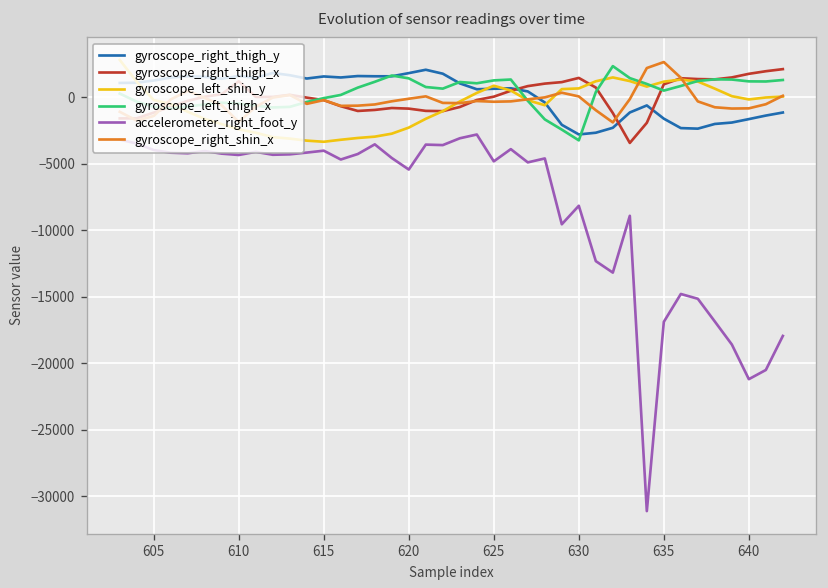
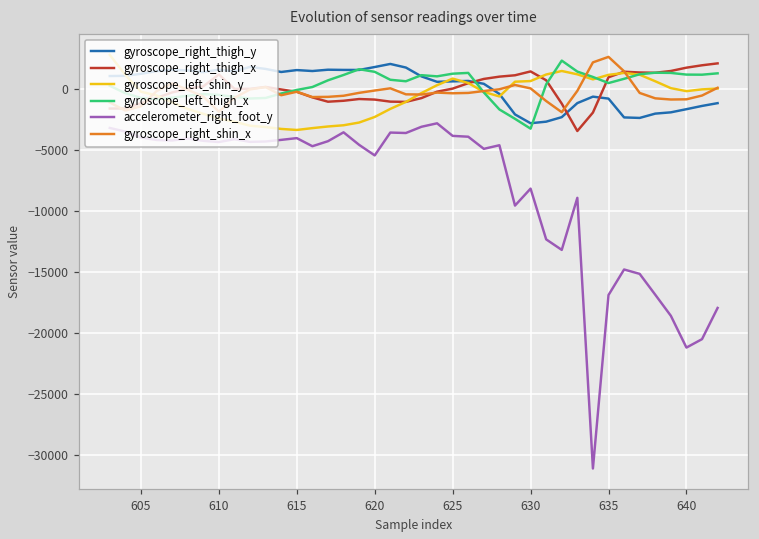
accelerometer_right_foot_y, 625: -4800 -> -3800
gyroscope_right_thigh_y, 635: -1600 -> -800
